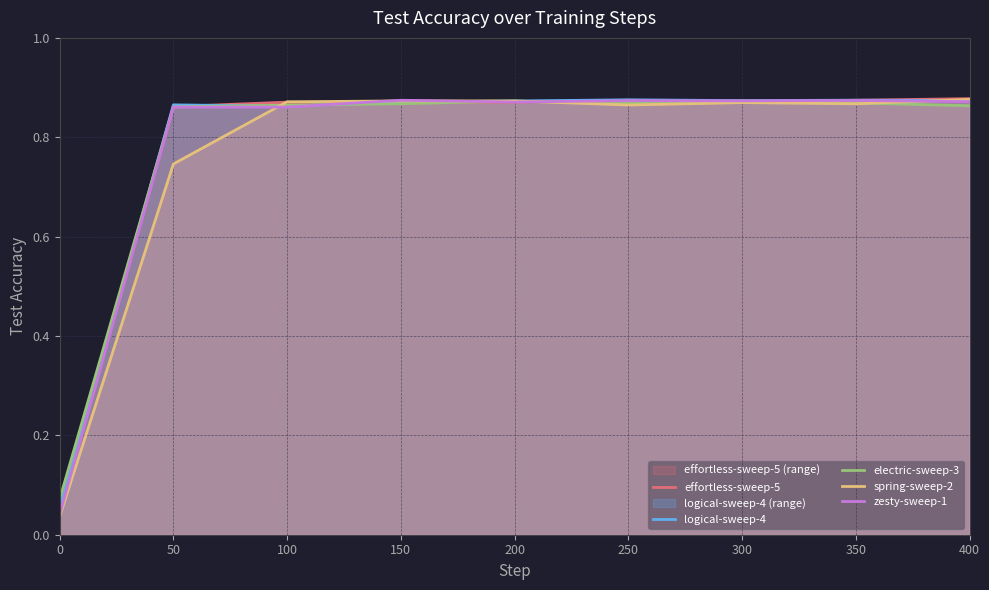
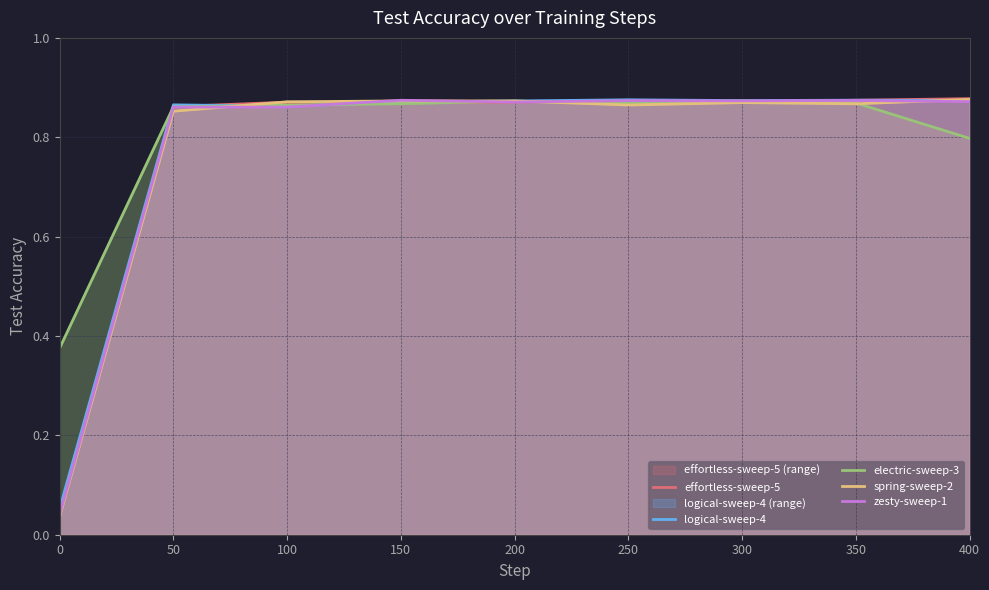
electric-sweep-3, 0: 0.07 -> 0.38
spring-sweep-2, 50: 0.75 -> 0.85
electric-sweep-3, 400: 0.86 -> 0.80
